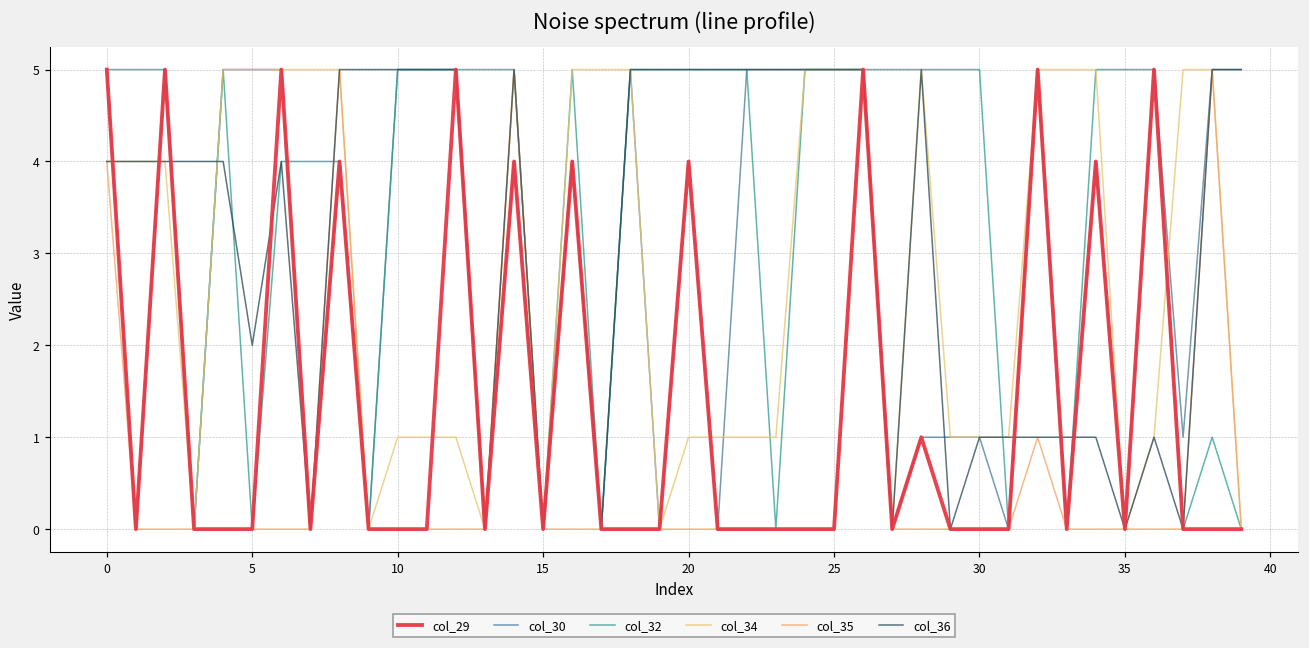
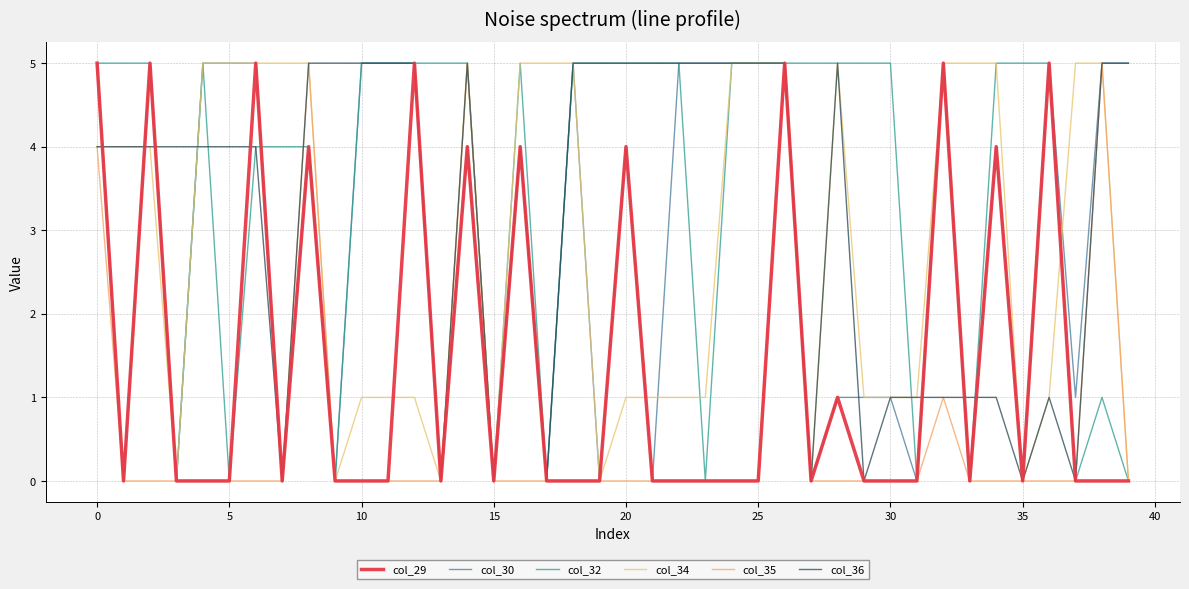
col_36, 5: 2 -> 4
